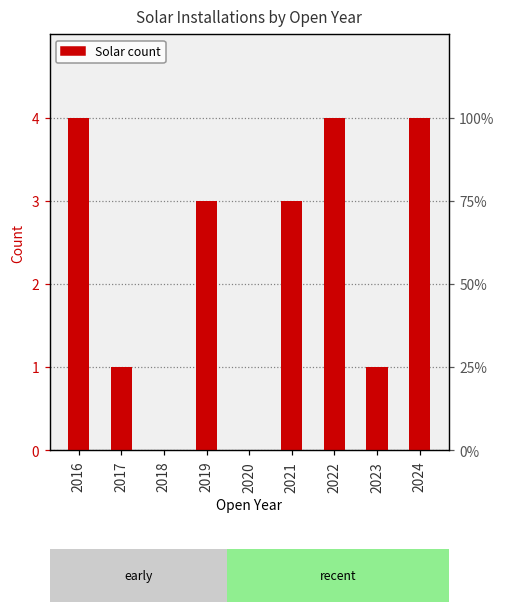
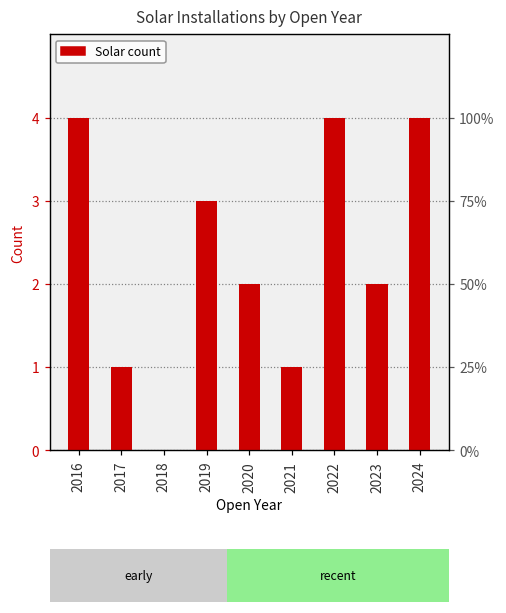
Solar Installations by Open Year, 2020: 0 -> 2
Solar Installations by Open Year, 2021: 3 -> 1
Solar Installations by Open Year, 2023: 1 -> 2
